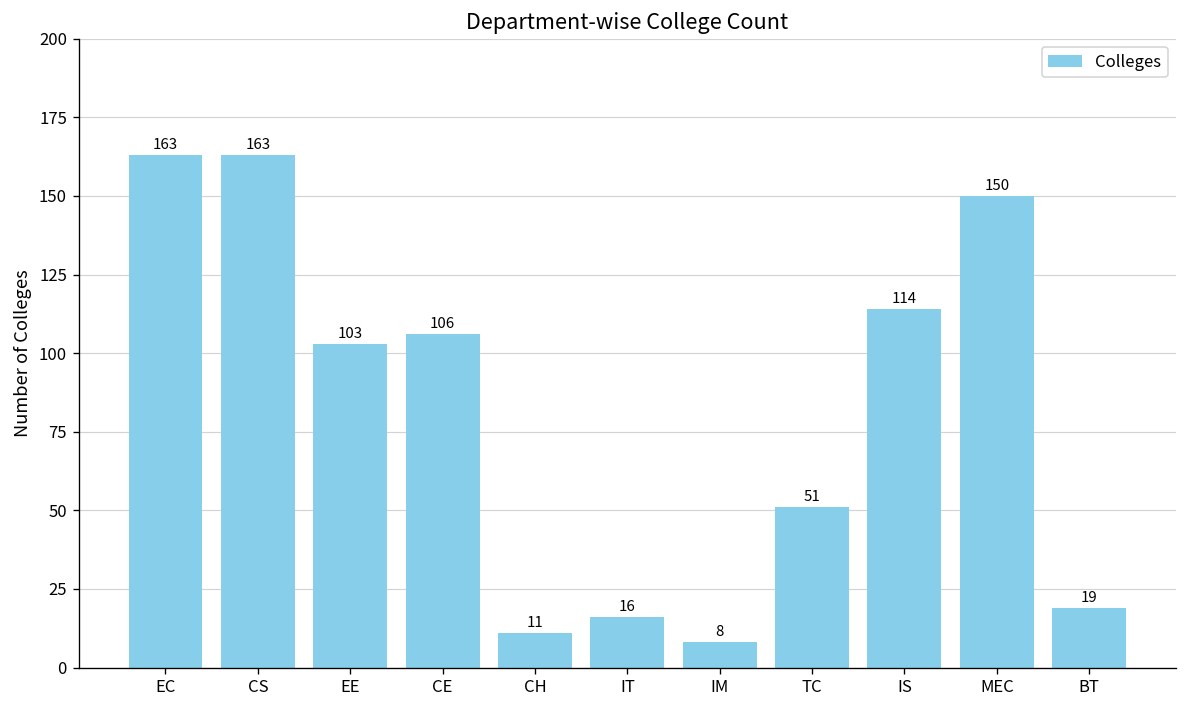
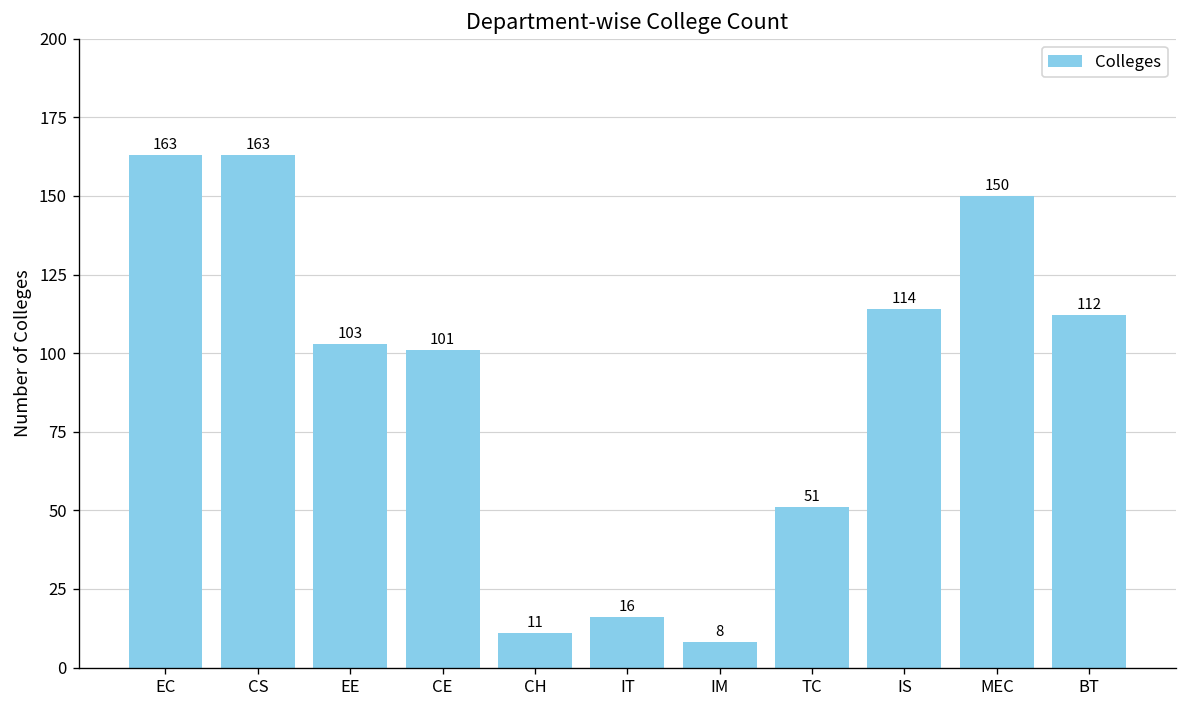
CE: 106 -> 101
BT: 19 -> 112
